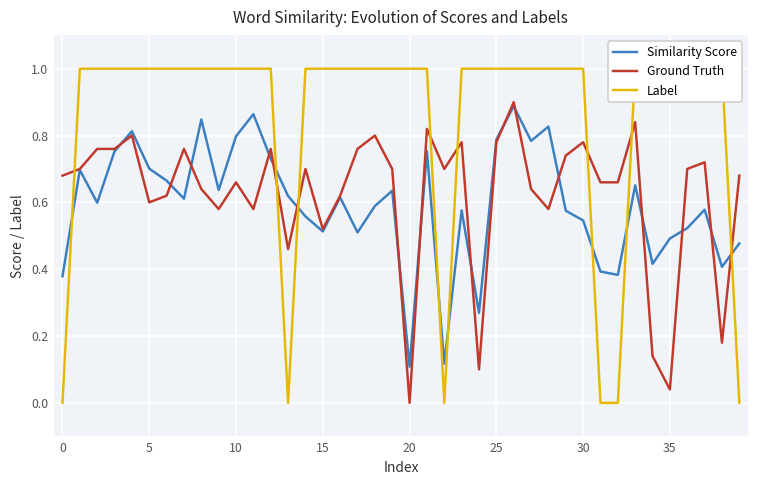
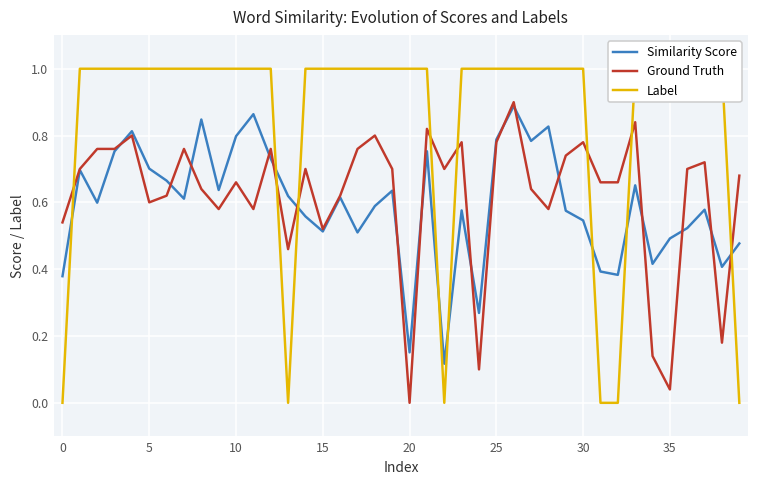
Ground Truth, 0: 0.68 -> 0.54
Similarity Score, 20: 0.11 -> 0.15
